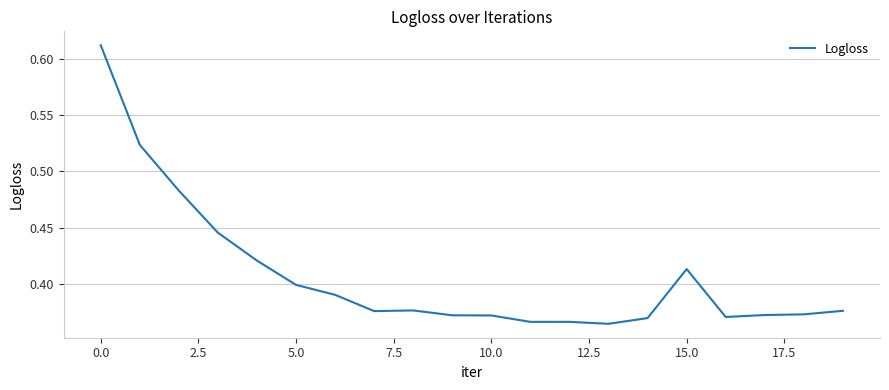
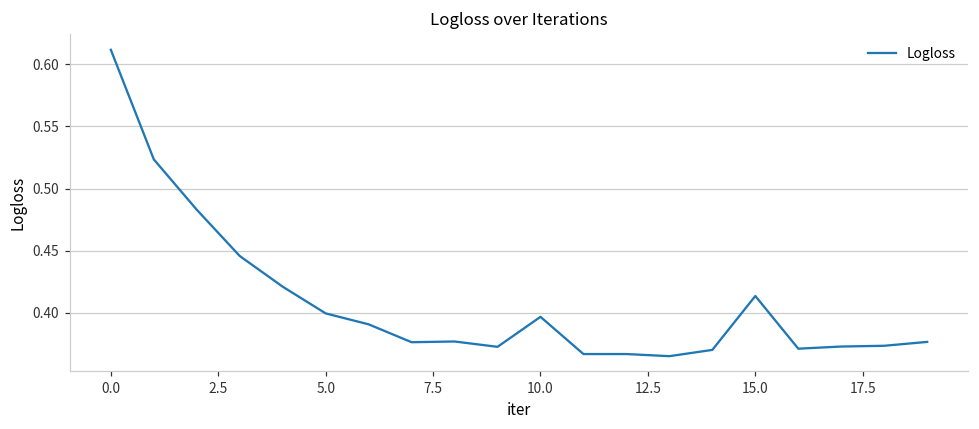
10.0: 0.372 -> 0.397
